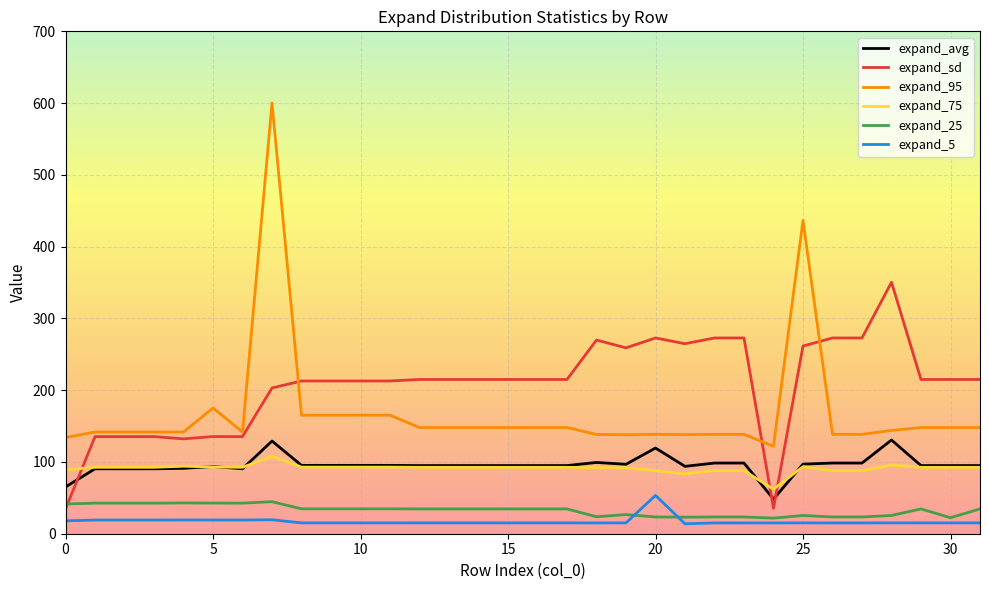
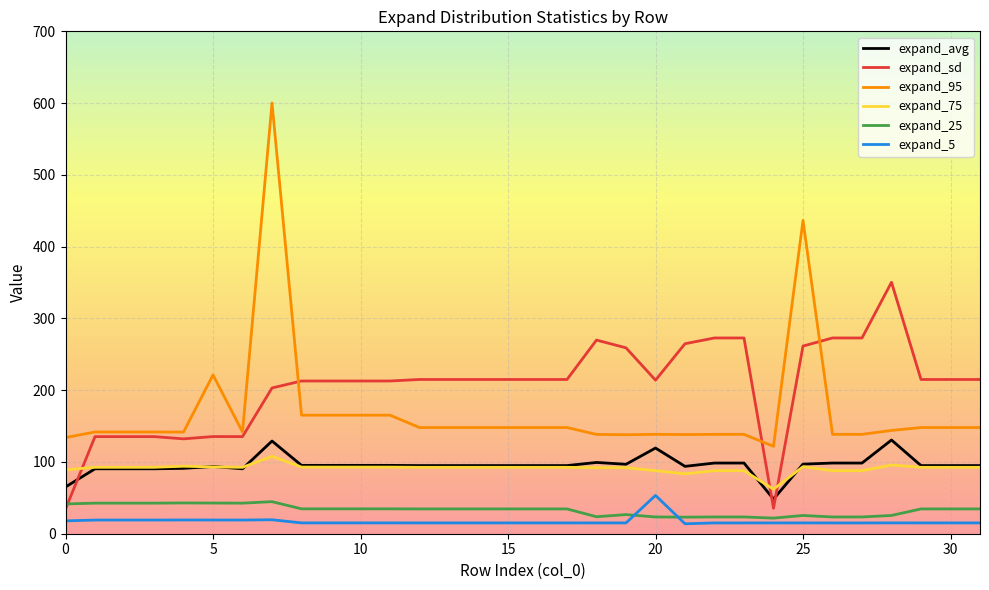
expand_95, 5: 180 -> 220
expand_sd, 20: 270 -> 210
expand_25, 30: 20 -> 30
